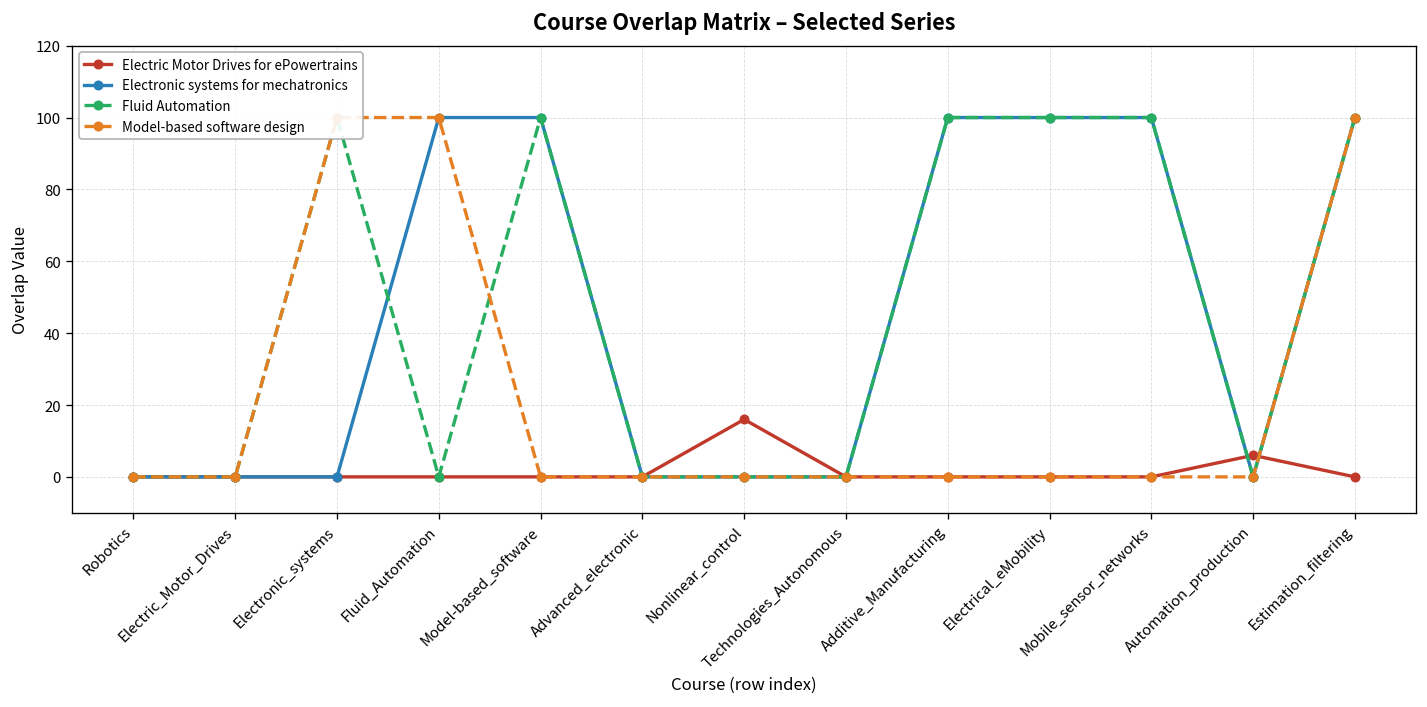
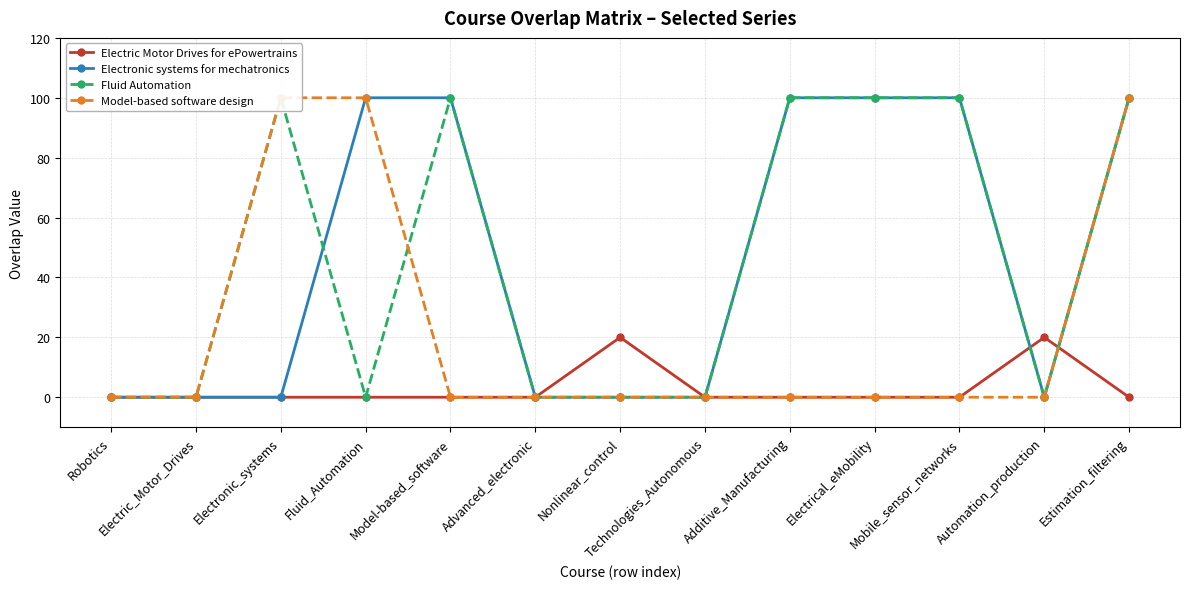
Electric Motor Drives for ePowertrains, Nonlinear_control: 16 -> 20
Electric Motor Drives for ePowertrains, Automation_production: 6 -> 20
